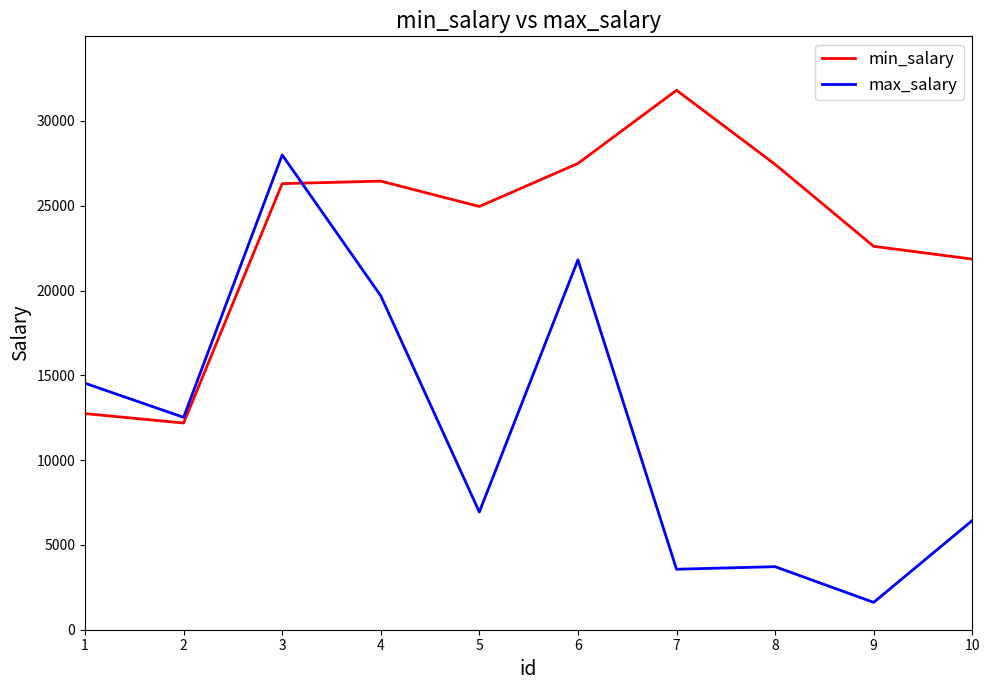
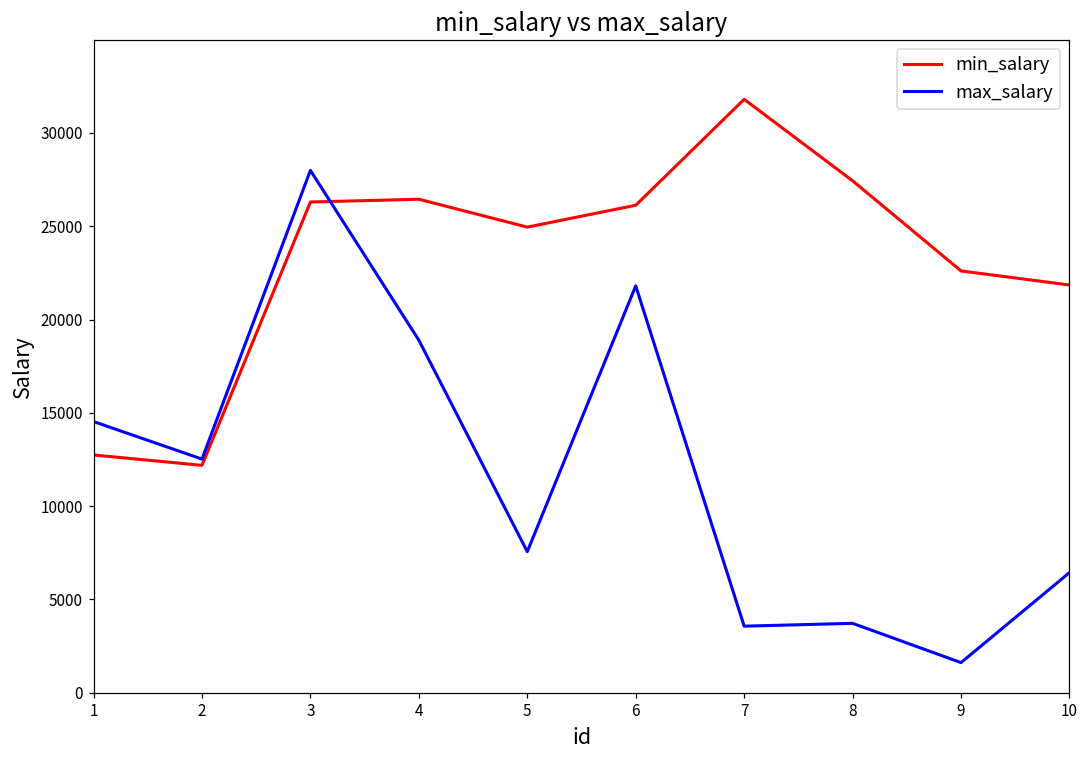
max_salary, 4: 19700 -> 18900
max_salary, 5: 6900 -> 7600
min_salary, 6: 27500 -> 26100
